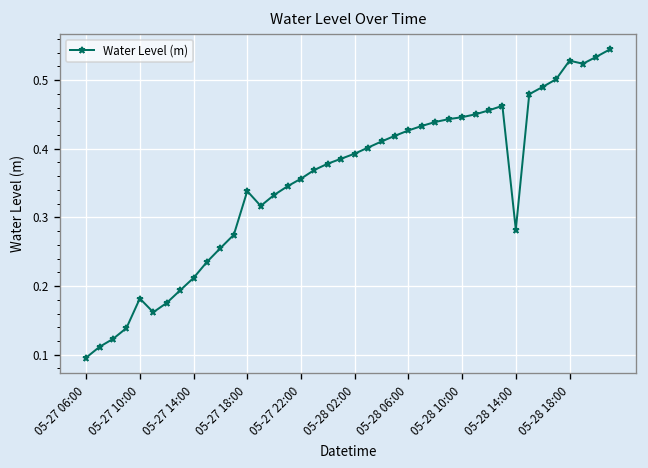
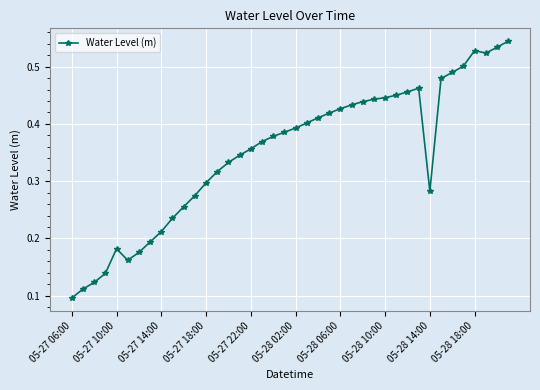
05-27 18:00: 0.34 -> 0.30
